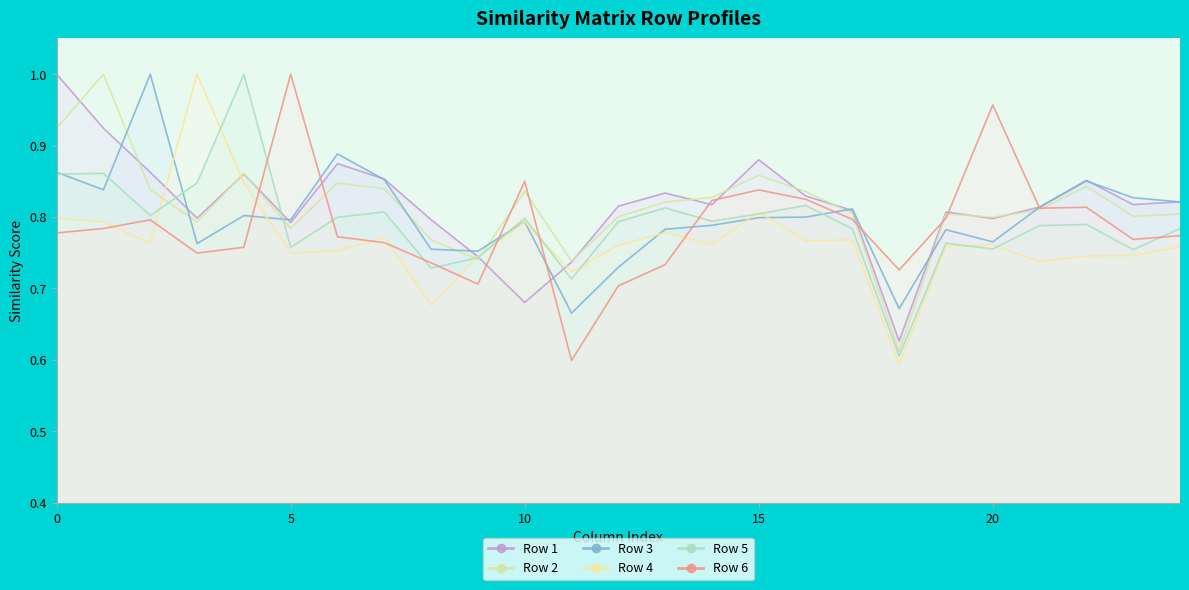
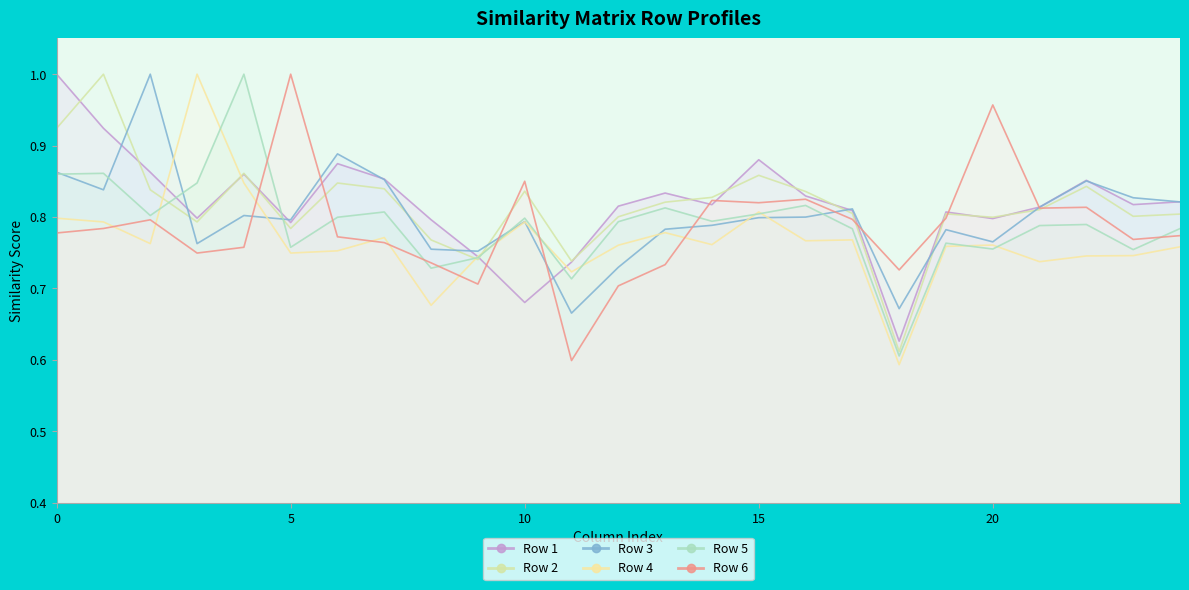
Row 6, 15: 0.84 -> 0.82
